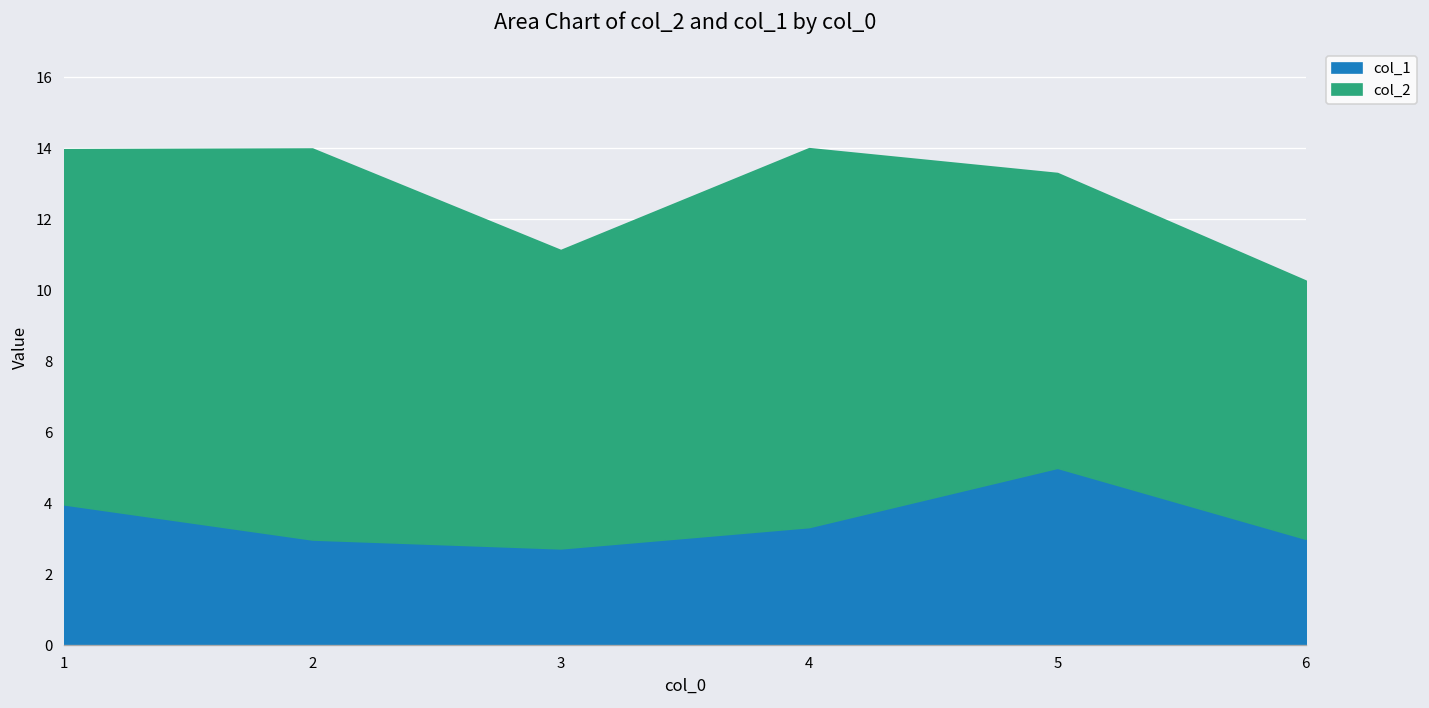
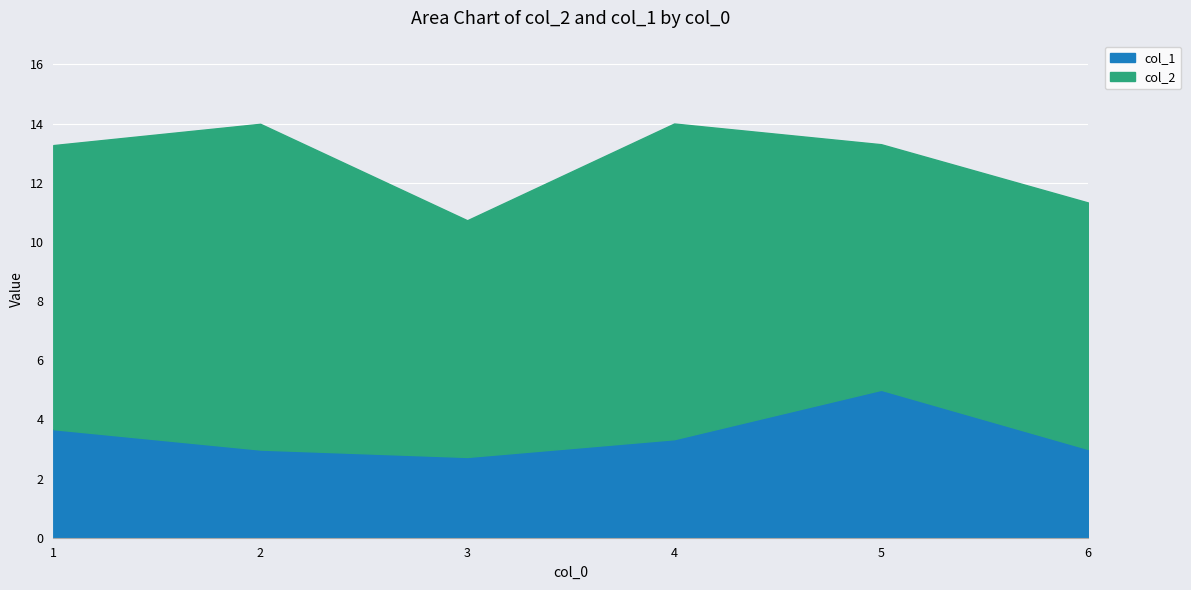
col_1, 1: 4.0 -> 3.7
col_2, 1: 10.0 -> 9.6
col_2, 3: 8.4 -> 8.0
col_2, 6: 7.3 -> 8.3
